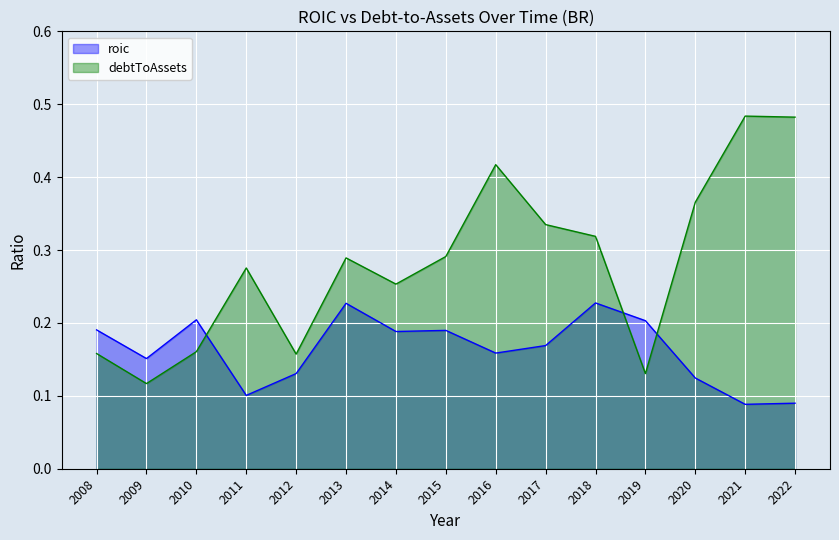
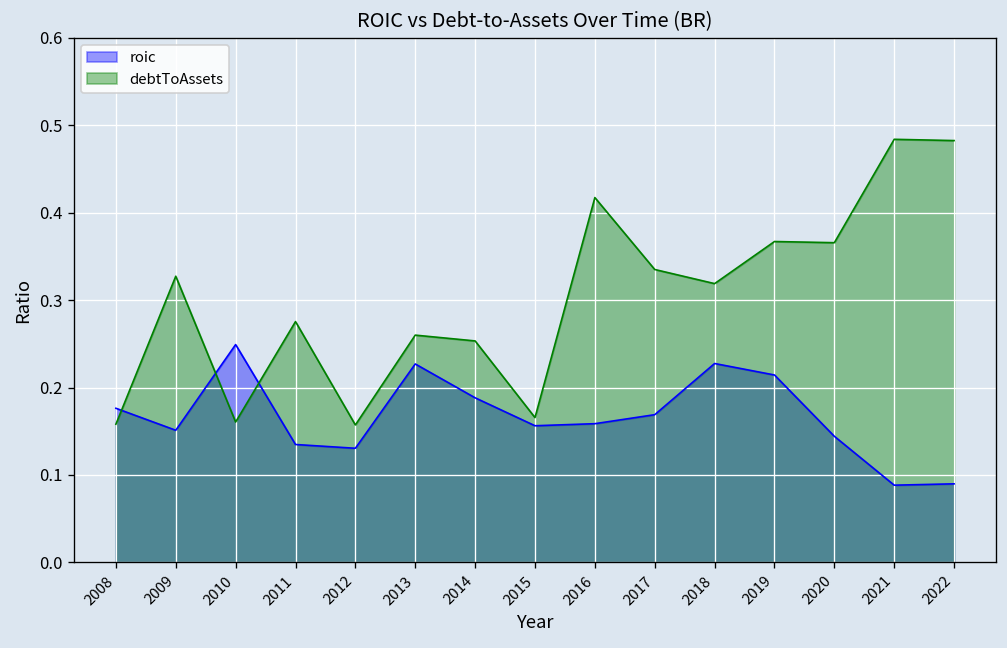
roic, 2008: 0.19 -> 0.18
debtToAssets, 2009: 0.12 -> 0.33
roic, 2010: 0.20 -> 0.25
roic, 2011: 0.10 -> 0.13
debtToAssets, 2013: 0.29 -> 0.26
roic, 2015: 0.19 -> 0.16
debtToAssets, 2015: 0.29 -> 0.17
roic, 2019: 0.20 -> 0.21
debtToAssets, 2019: 0.13 -> 0.37
roic, 2020: 0.12 -> 0.14
